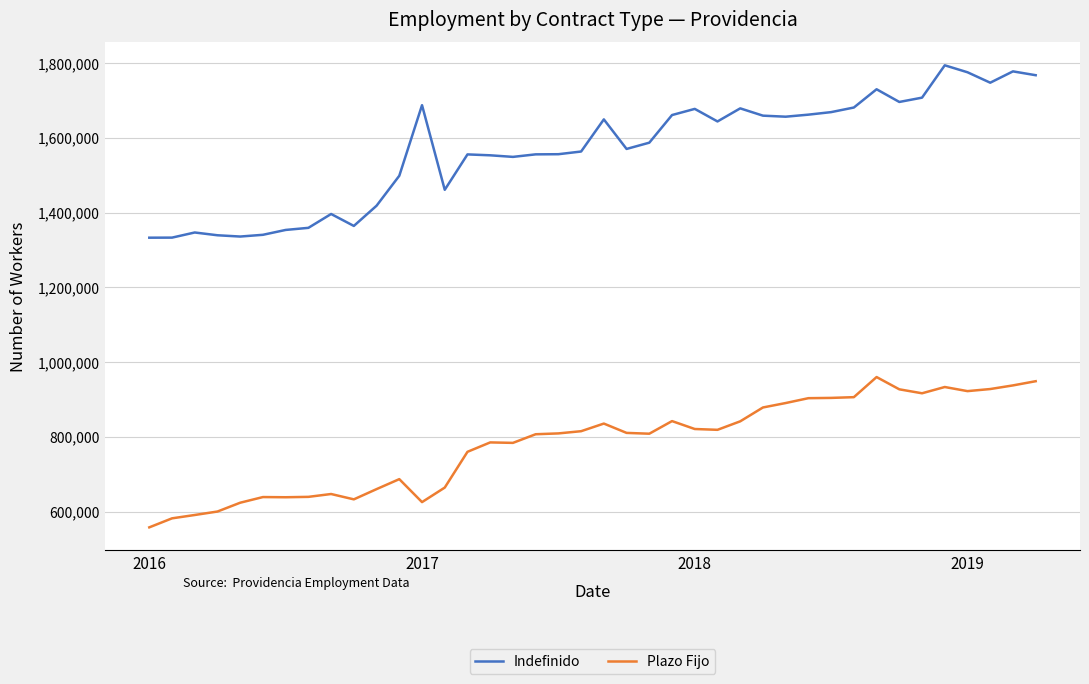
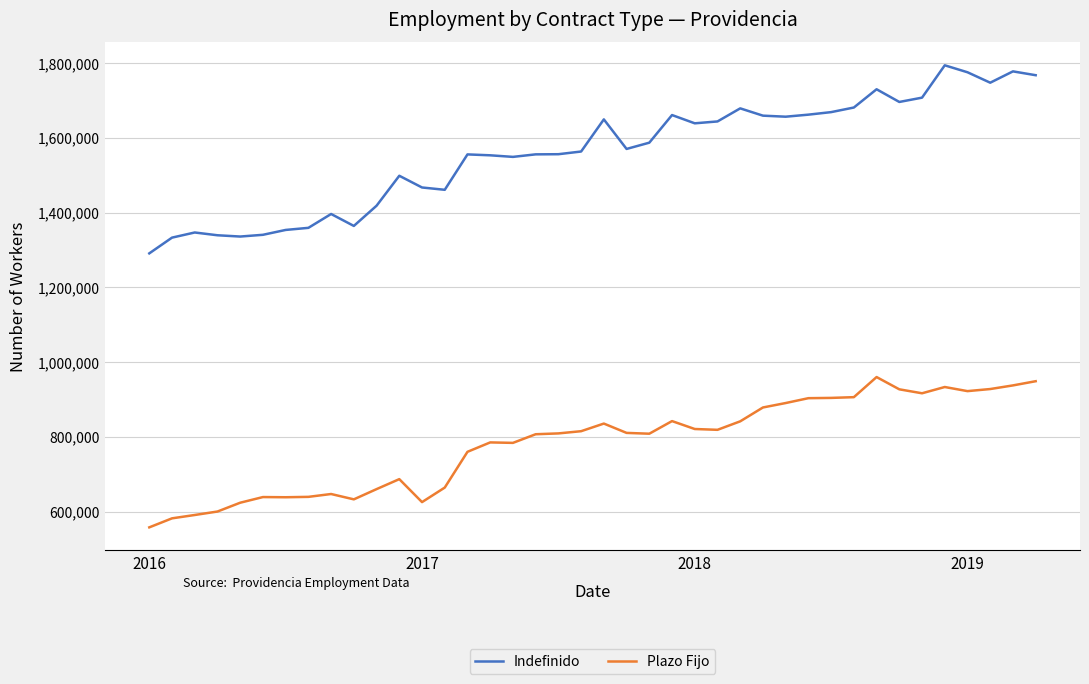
Indefinido, 2016: 1,330,000 -> 1,290,000
Indefinido, 2017: 1,690,000 -> 1,470,000
Indefinido, 2018: 1,680,000 -> 1,640,000
